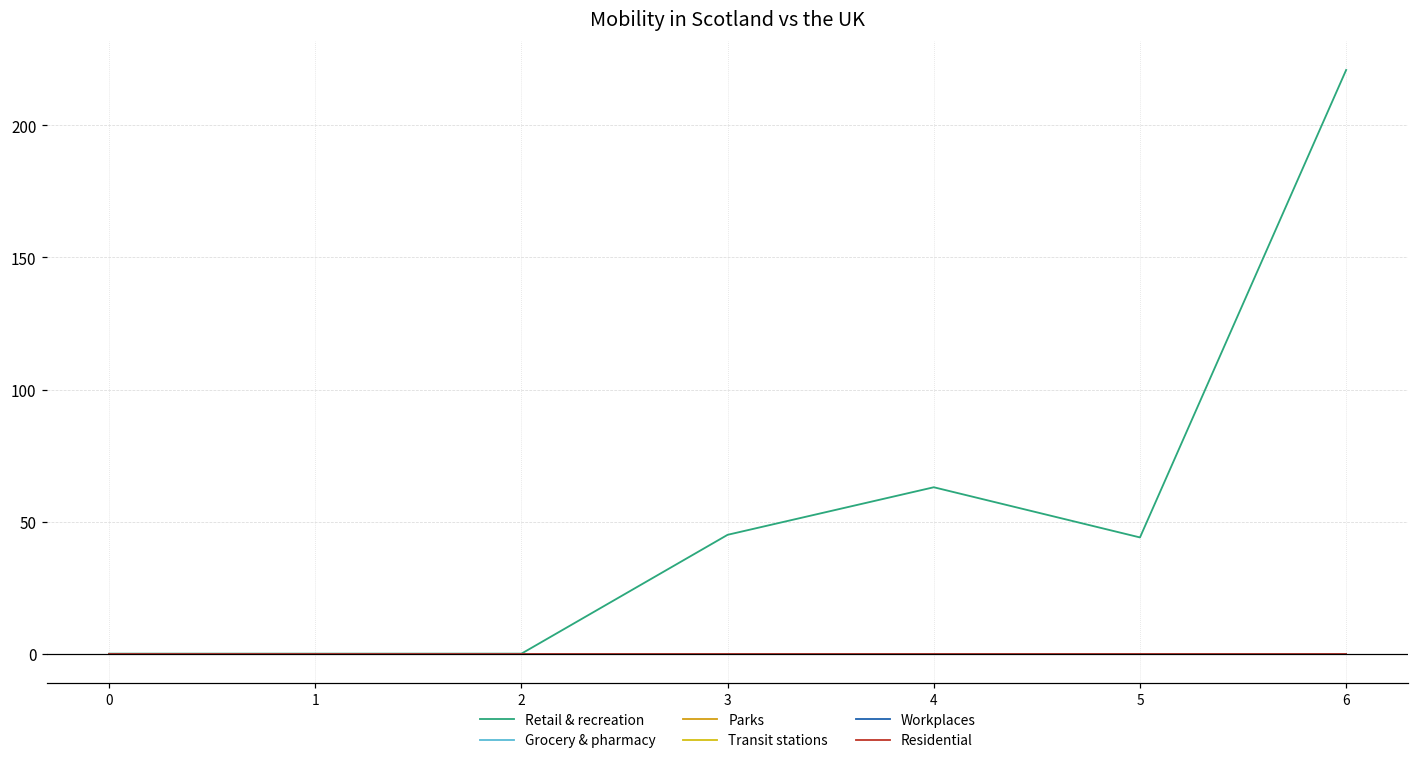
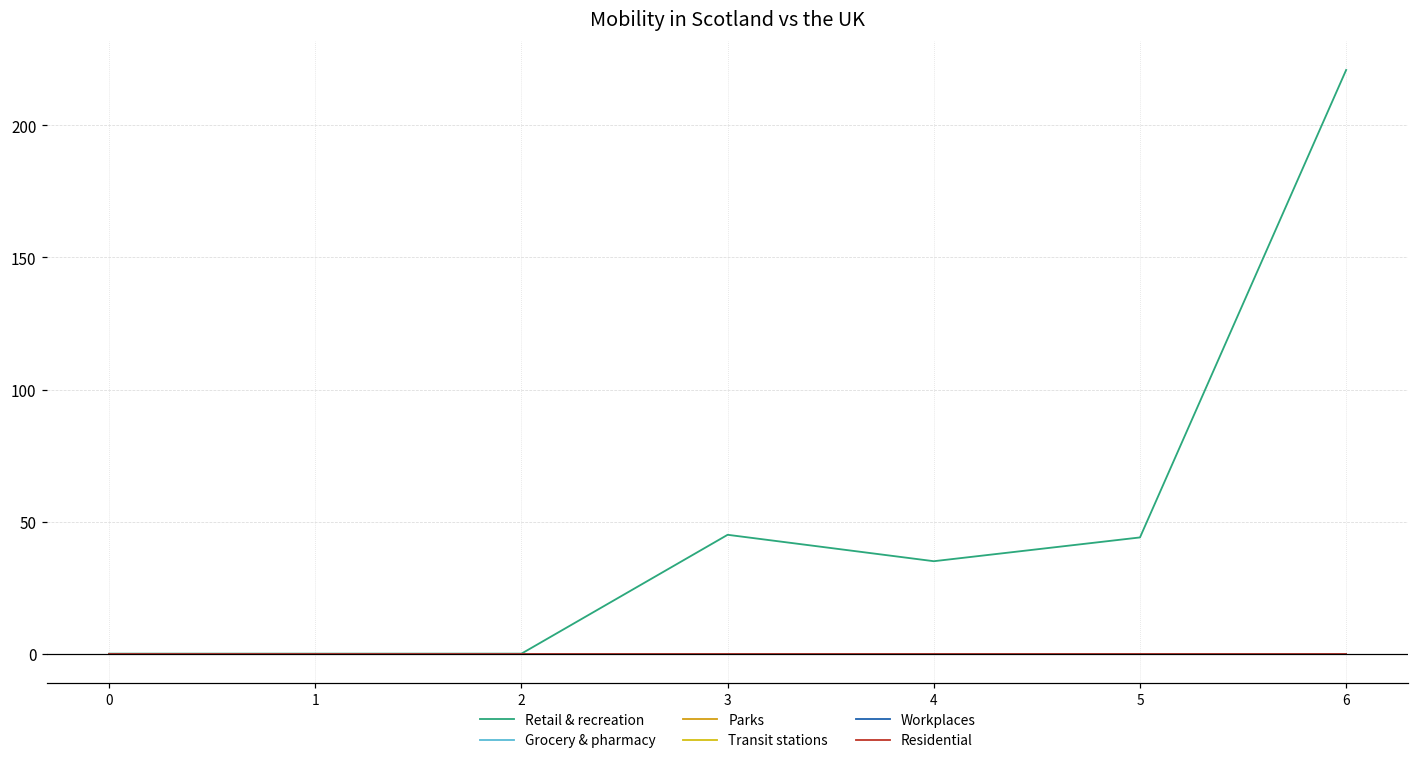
Retail & recreation, 4: 63 -> 35
